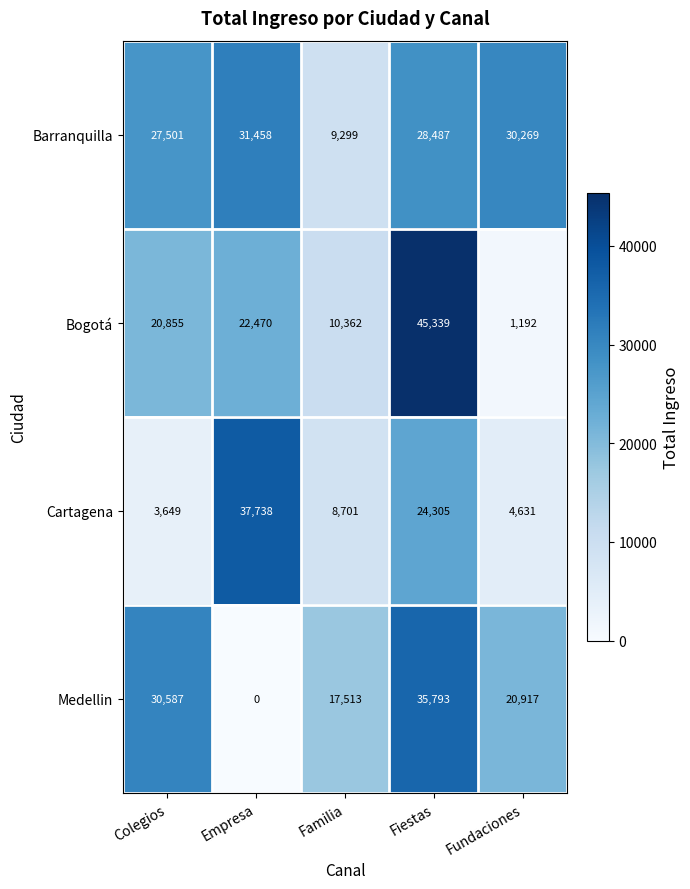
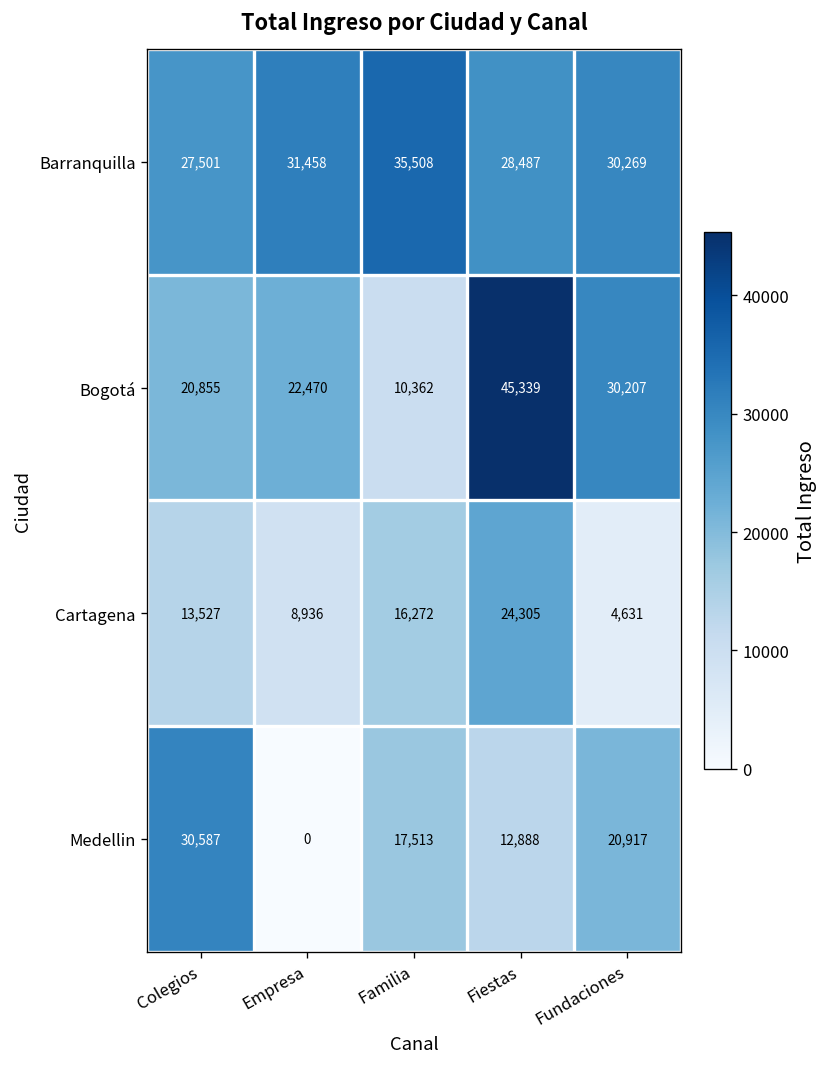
Barranquilla, Familia: 9,299 -> 35,508
Bogotá, Fundaciones: 1,192 -> 30,207
Cartagena, Colegios: 3,649 -> 13,527
Cartagena, Empresa: 37,738 -> 8,936
Cartagena, Familia: 8,701 -> 16,272
Medellin, Fiestas: 35,793 -> 12,888
